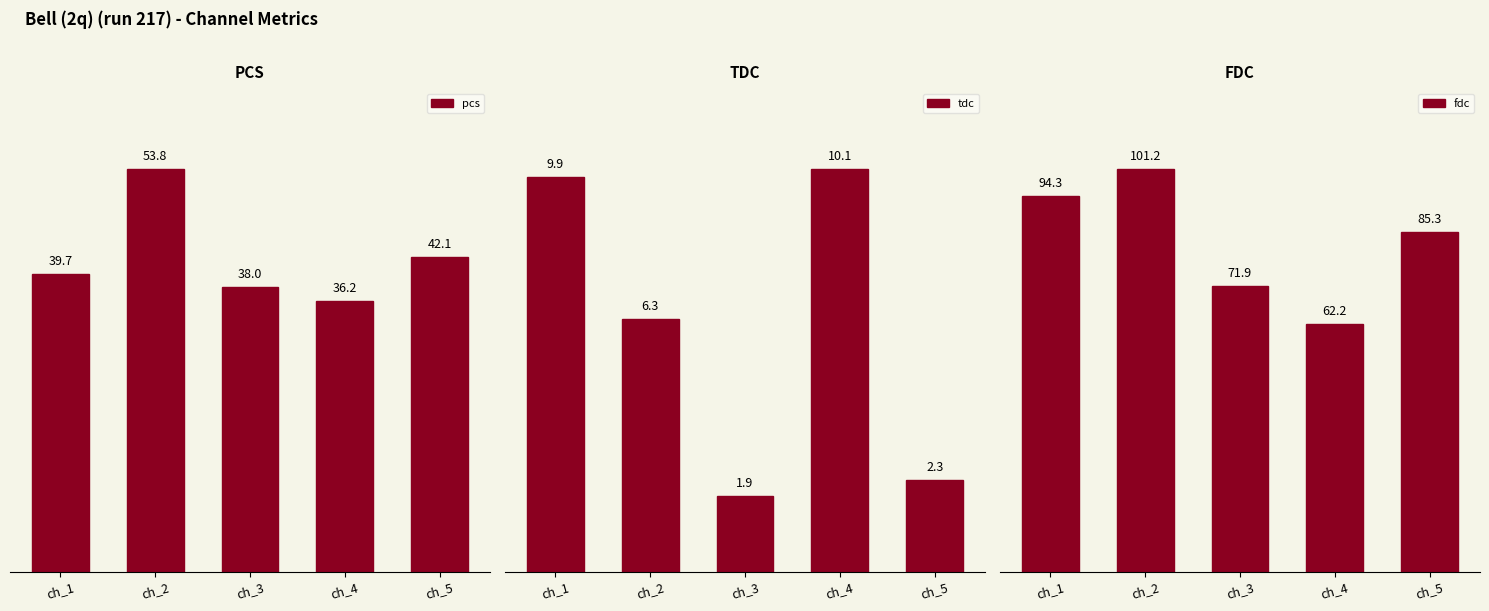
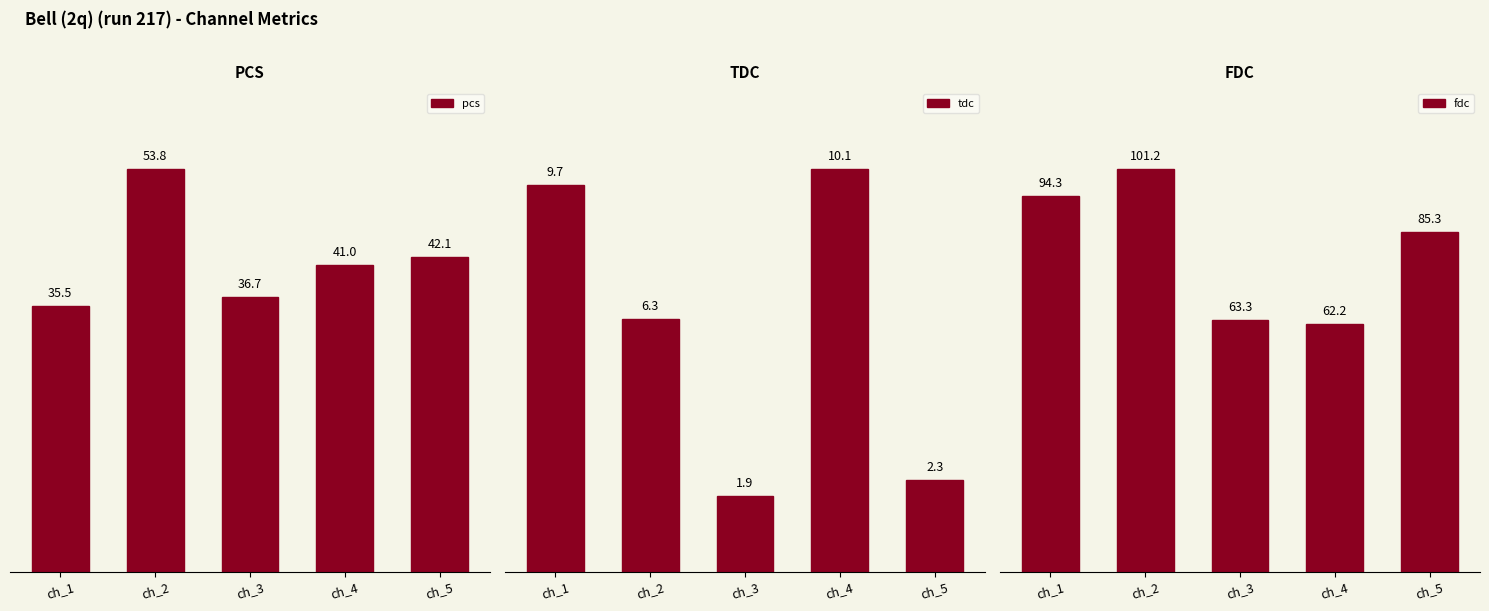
PCS, ch_1: 39.7 -> 35.5
PCS, ch_3: 38.0 -> 36.7
PCS, ch_4: 36.2 -> 41.0
TDC, ch_1: 9.9 -> 9.7
FDC, ch_3: 71.9 -> 63.3
